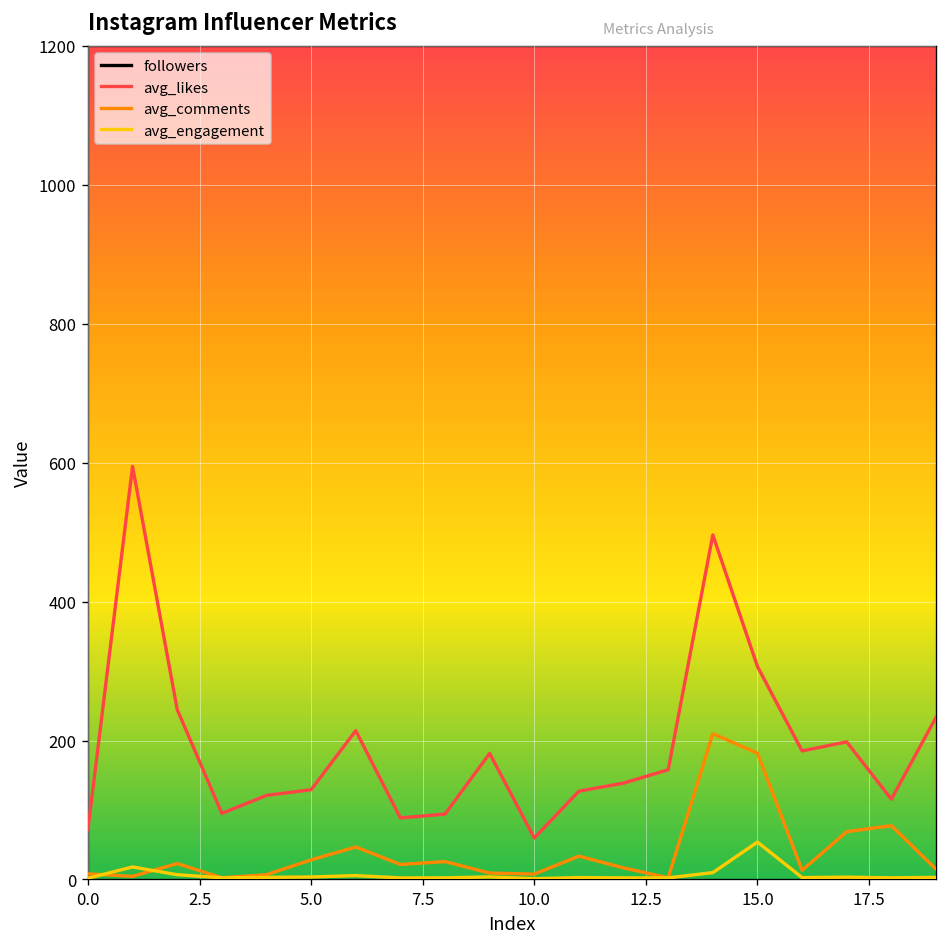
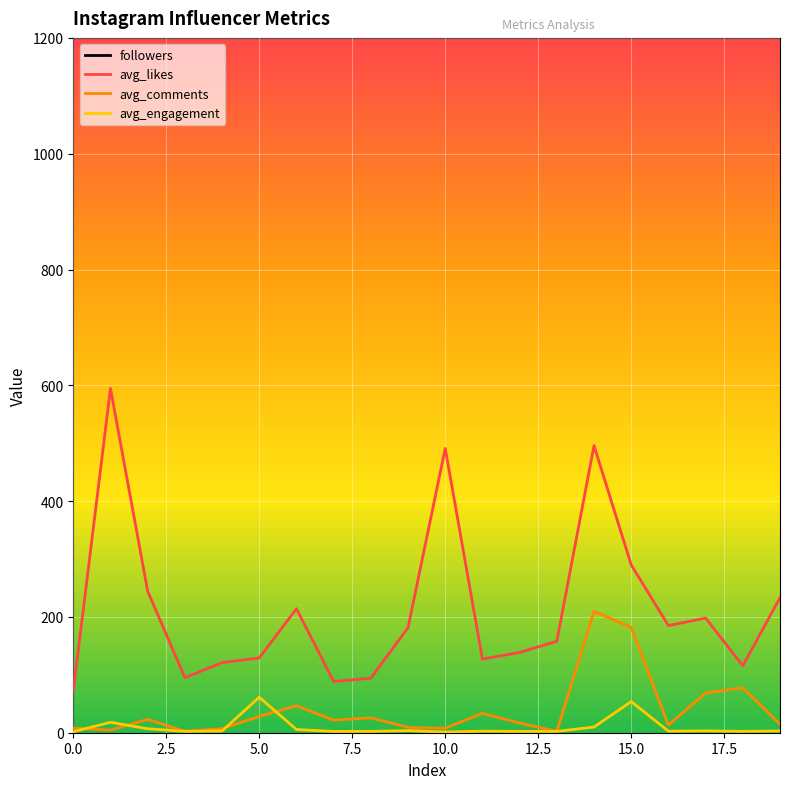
avg_engagement, 5.0: 0 -> 60
avg_likes, 10.0: 60 -> 490
avg_likes, 15.0: 310 -> 290
